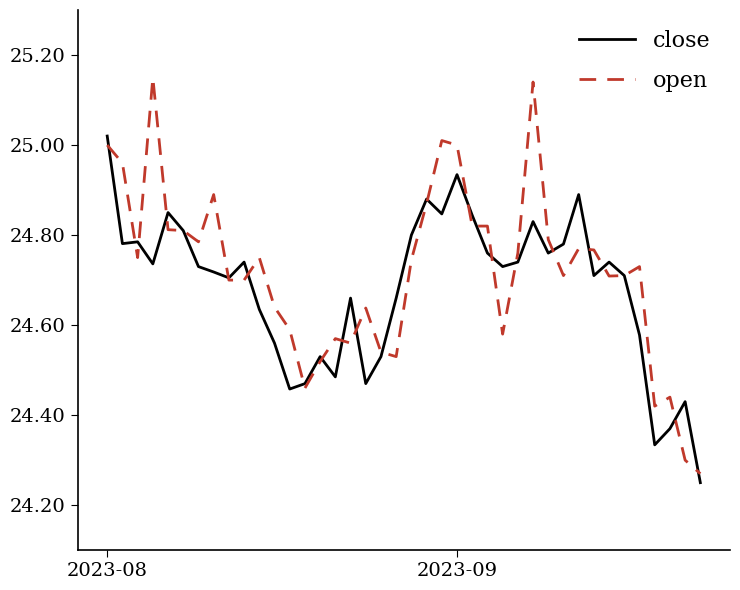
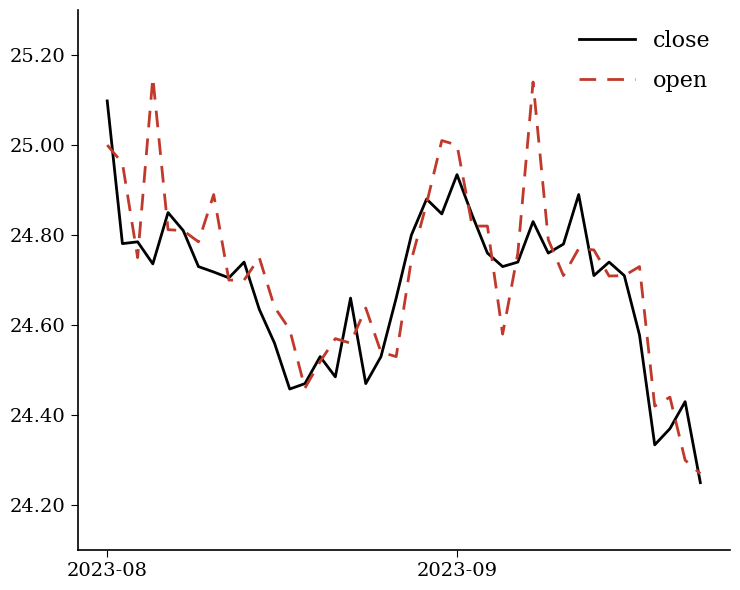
close, 2023-08: 25.02 -> 25.10
